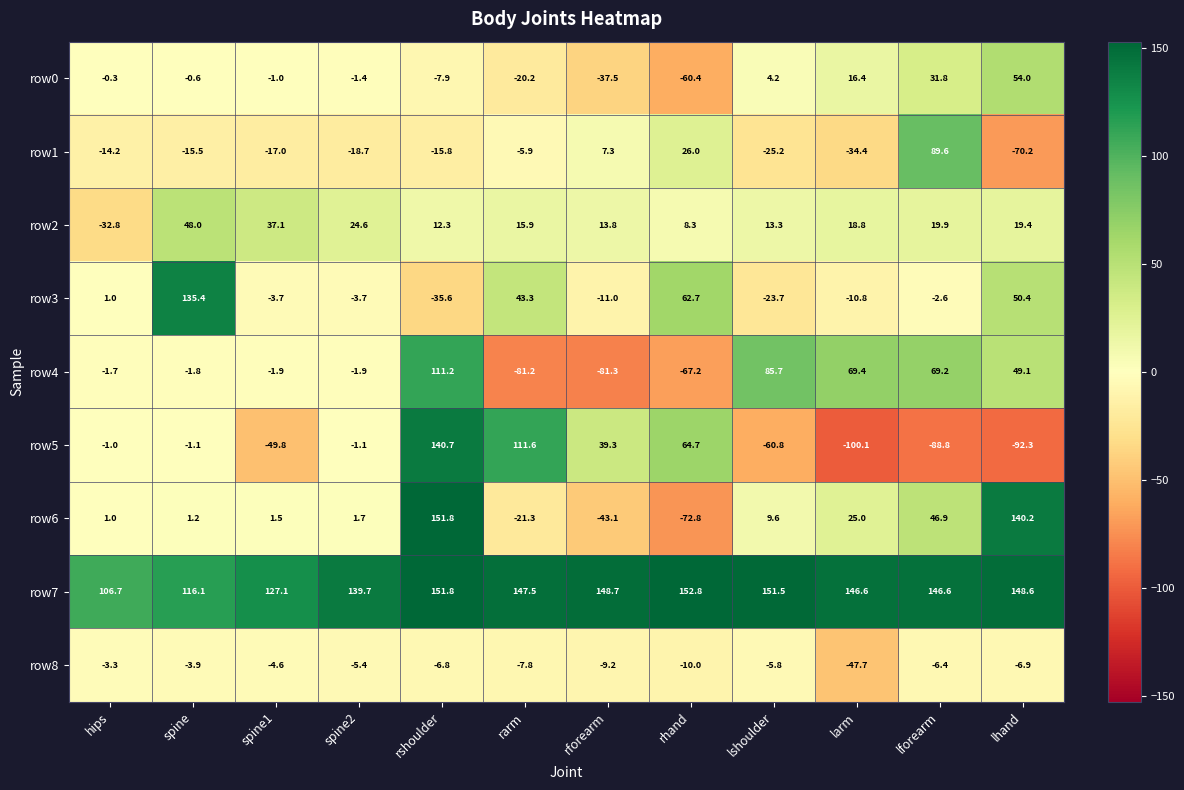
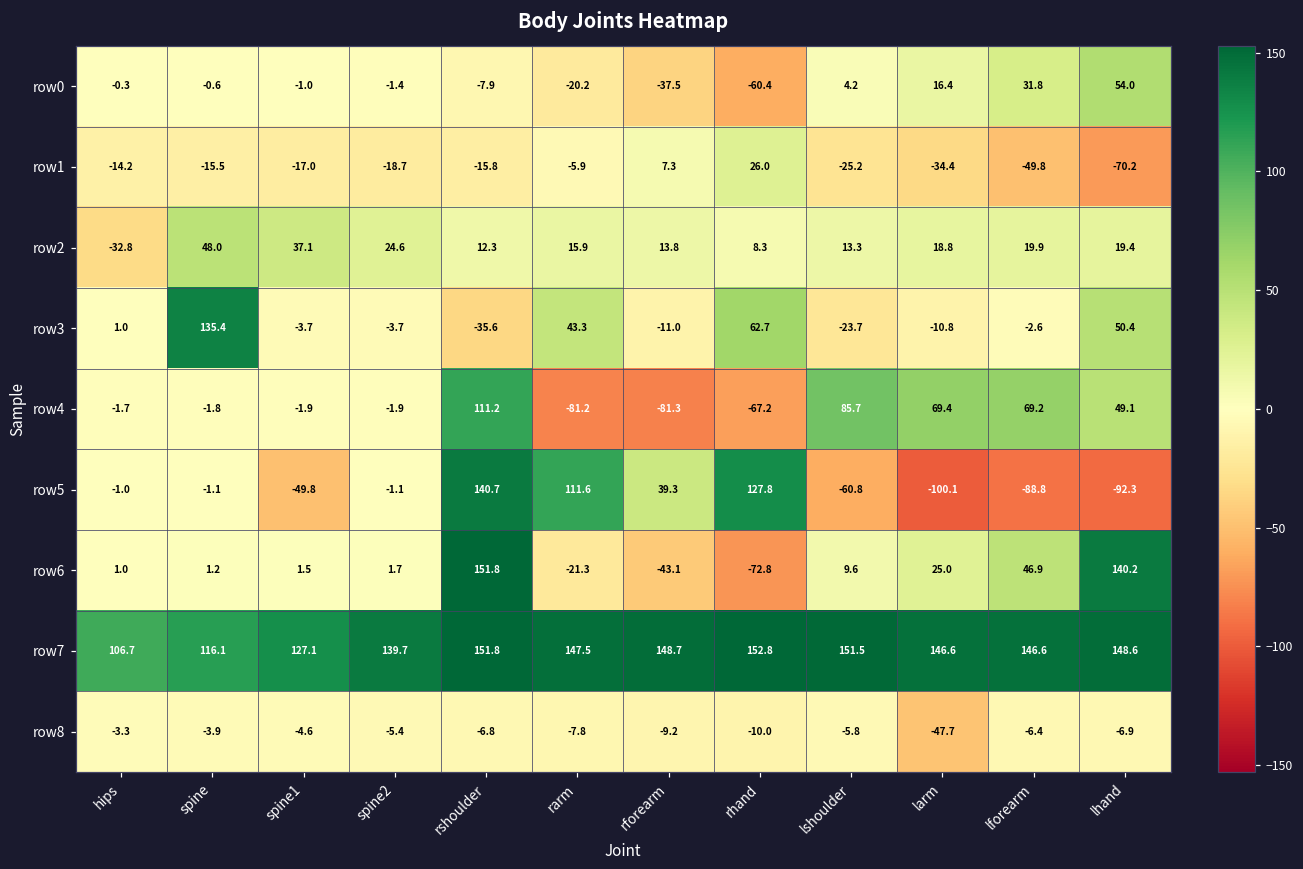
row1, lforearm: 89.6 -> -49.8
row5, rhand: 64.7 -> 127.8
